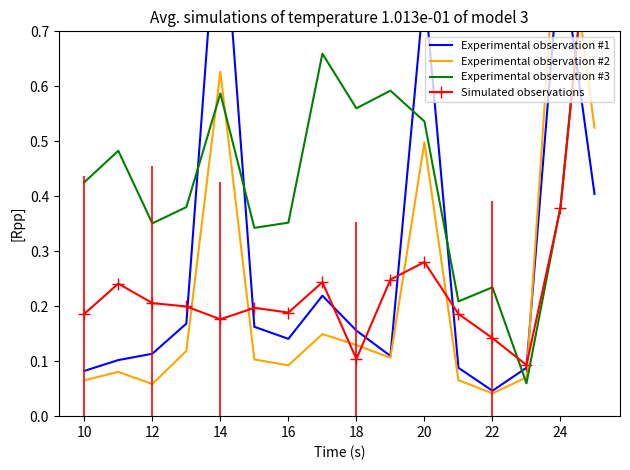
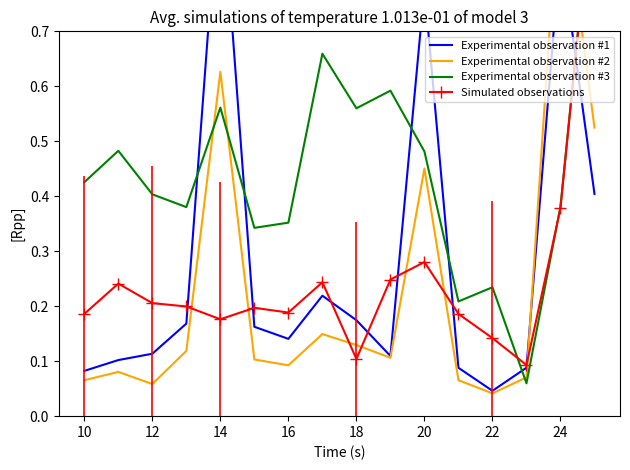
Experimental observation #3, 12: 0.35 -> 0.40
Experimental observation #3, 14: 0.59 -> 0.56
Experimental observation #1, 18: 0.16 -> 0.17
Experimental observation #2, 20: 0.50 -> 0.45
Experimental observation #3, 20: 0.54 -> 0.48
